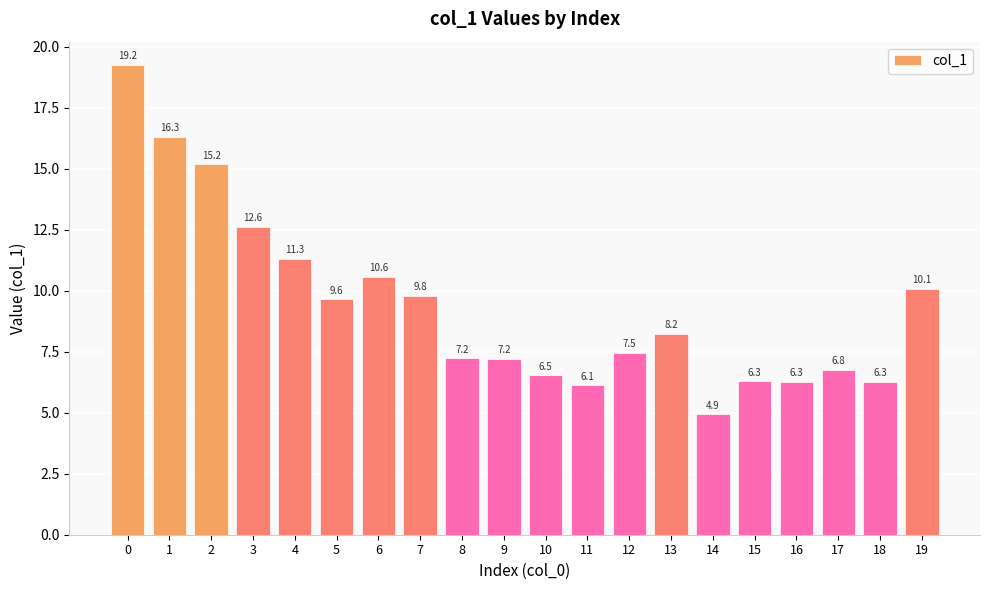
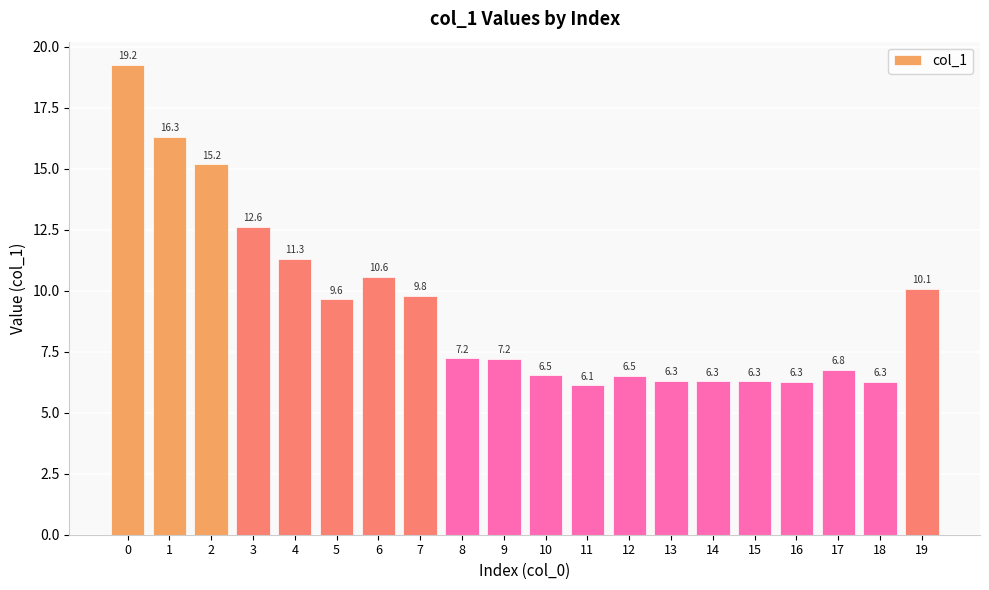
12: 7.5 -> 6.5
13: 8.2 -> 6.3
14: 4.9 -> 6.3
